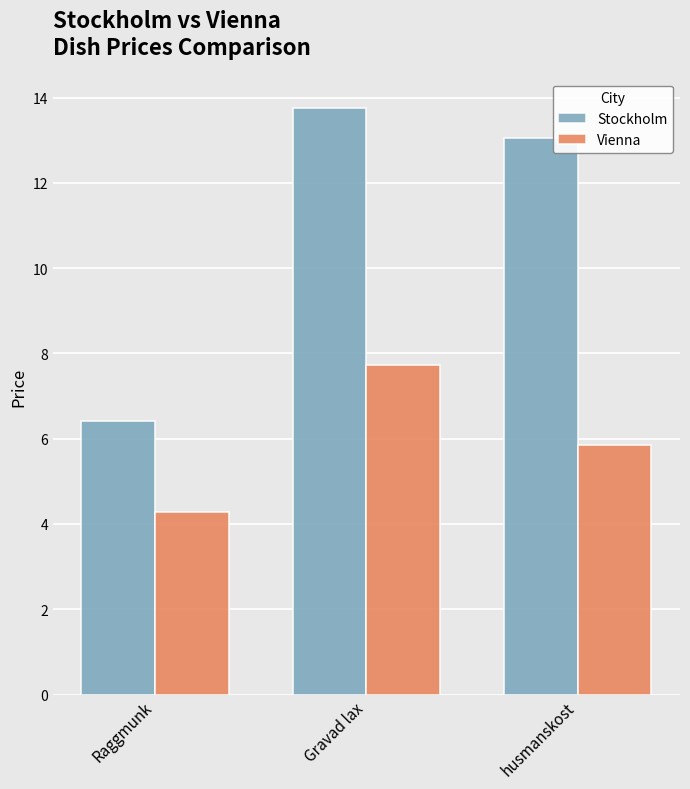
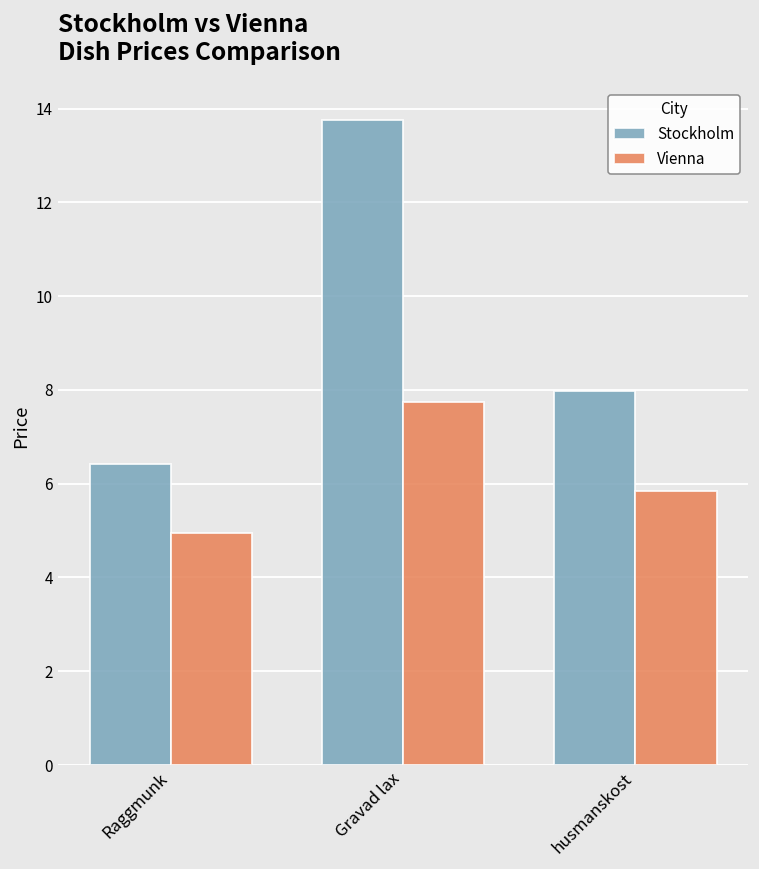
Vienna, Raggmunk: 4.3 -> 4.9
Stockholm, husmanskost: 13.1 -> 8.0
